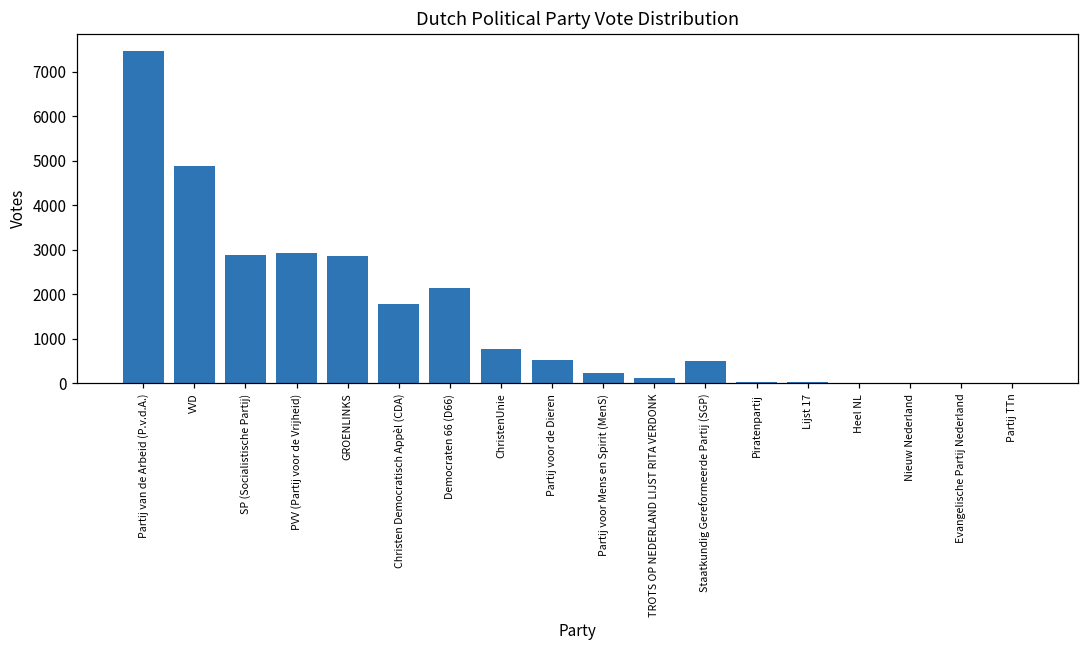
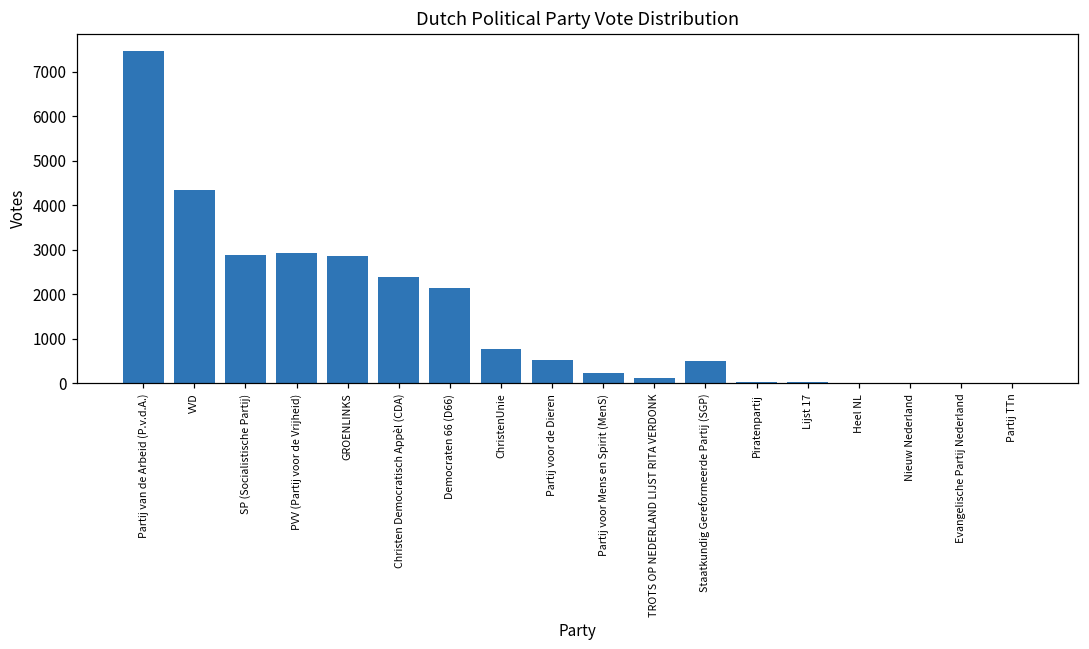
VVD: 4900 -> 4300
Christen Democratisch Appèl (CDA): 1800 -> 2400
